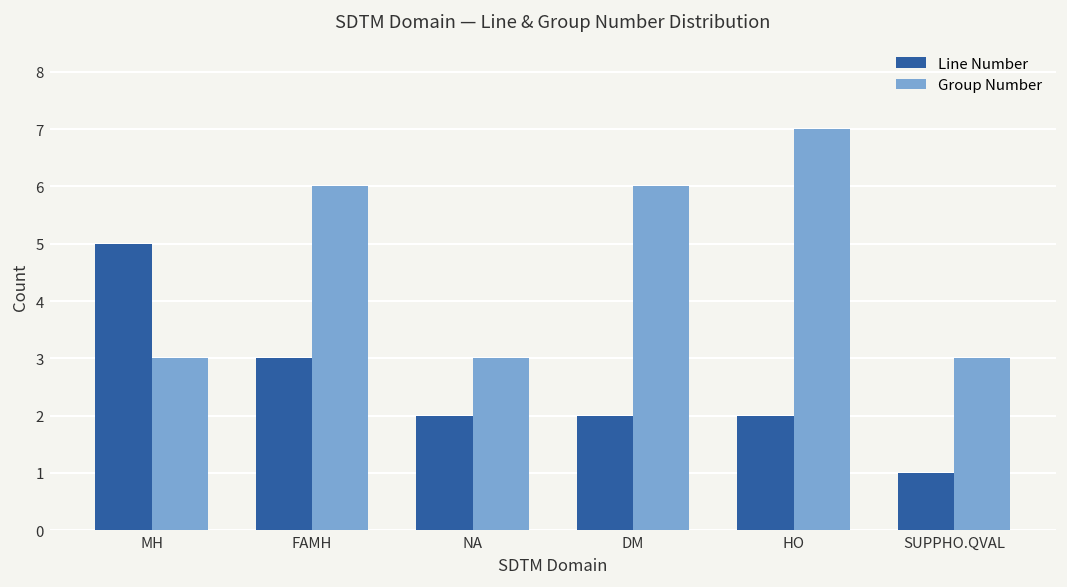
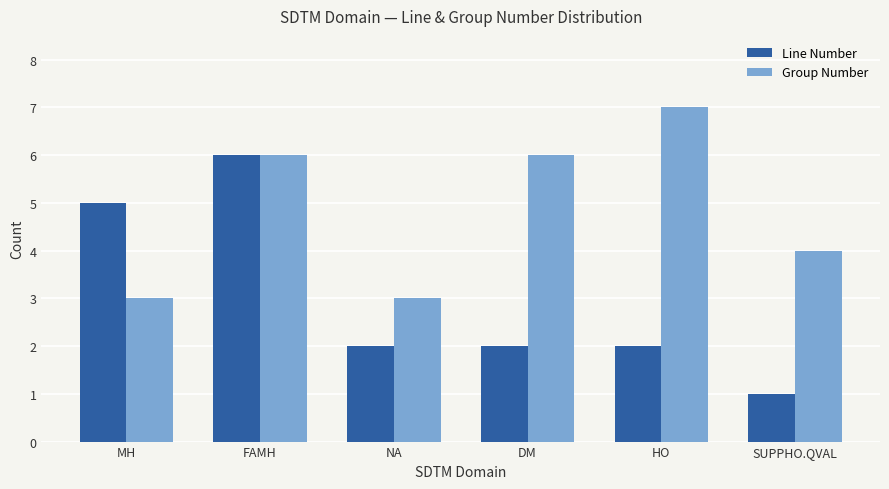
Line Number, FAMH: 3 -> 6
Group Number, SUPPHO.QVAL: 3 -> 4
